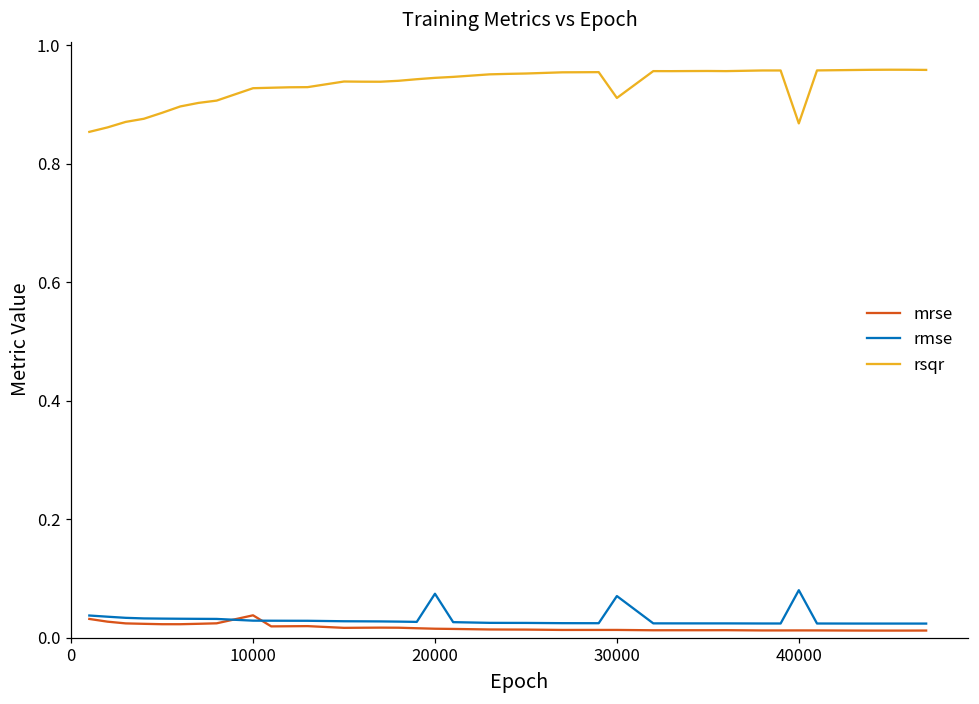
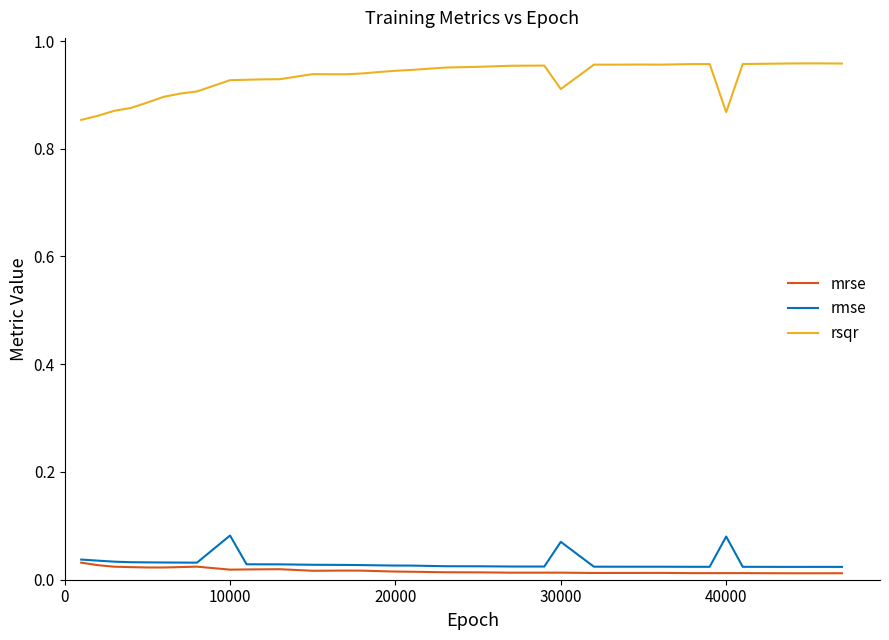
mrse, 10000: 0.04 -> 0.02
rmse, 10000: 0.03 -> 0.08
rmse, 20000: 0.07 -> 0.03
